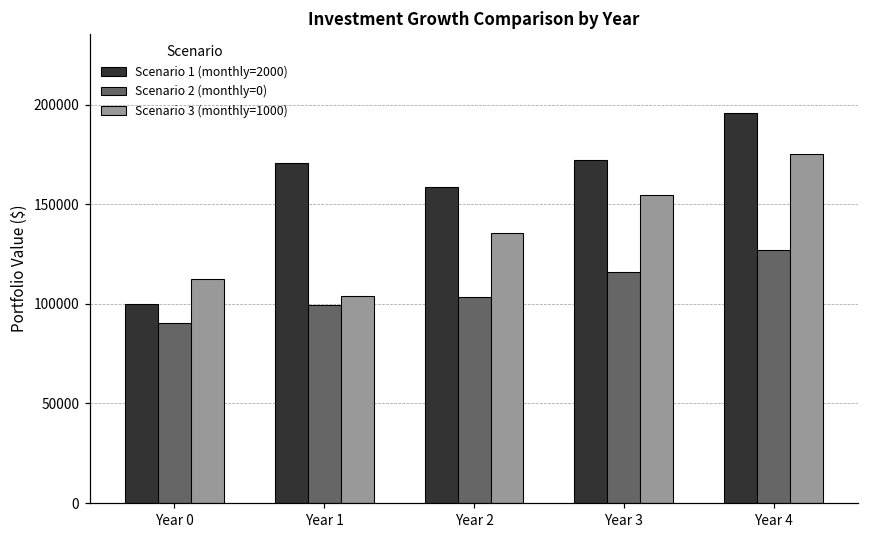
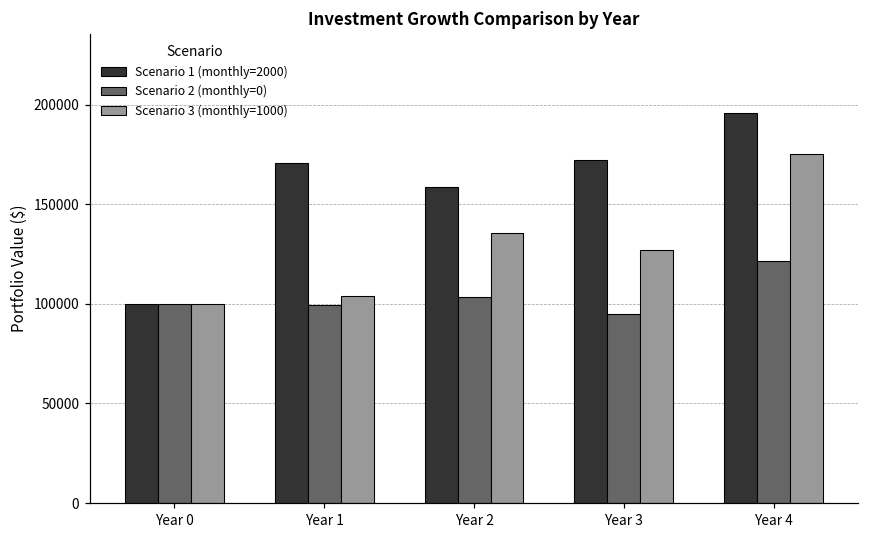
Scenario 2 (monthly=0), Year 0: 90000 -> 100000
Scenario 3 (monthly=1000), Year 0: 112000 -> 100000
Scenario 2 (monthly=0), Year 3: 116000 -> 95000
Scenario 3 (monthly=1000), Year 3: 155000 -> 127000
Scenario 2 (monthly=0), Year 4: 127000 -> 122000
